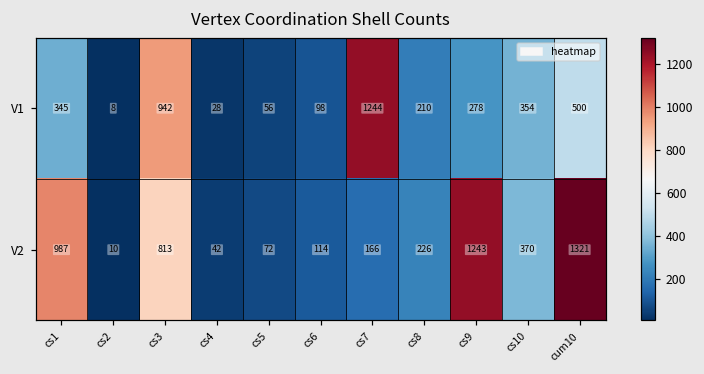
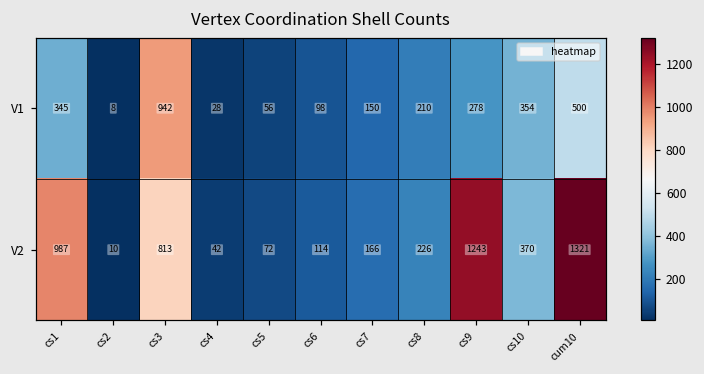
V1, cs7: 1244 -> 150
